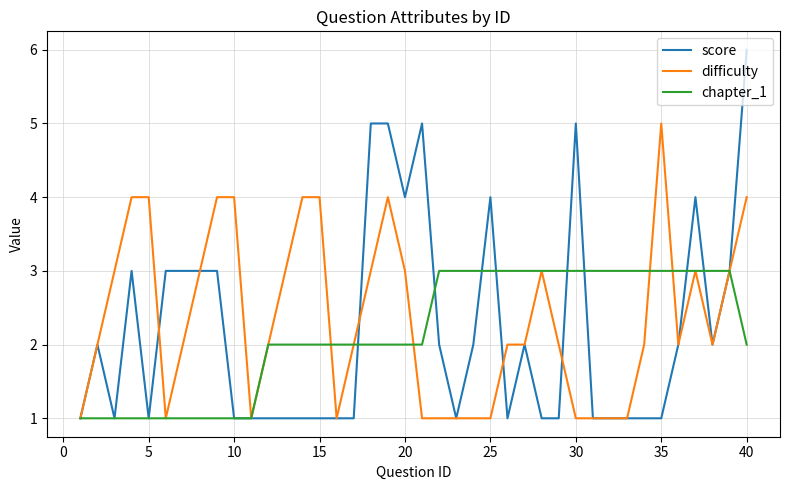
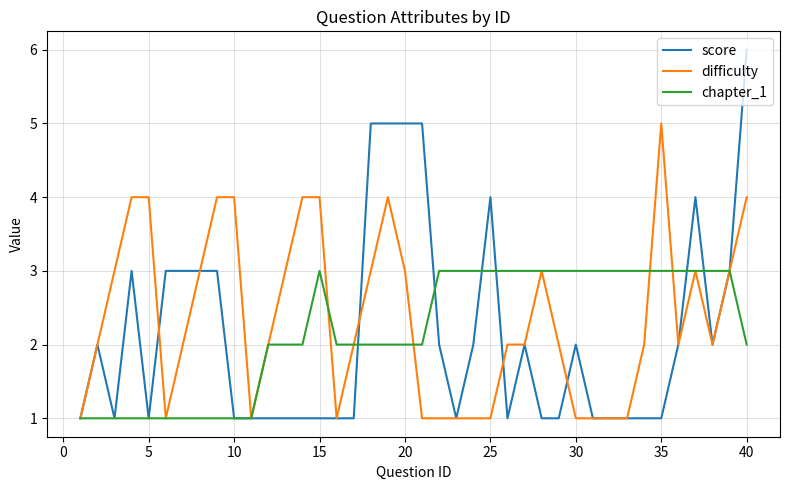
chapter_1, 15: 2 -> 3
score, 20: 4 -> 5
score, 30: 5 -> 2
